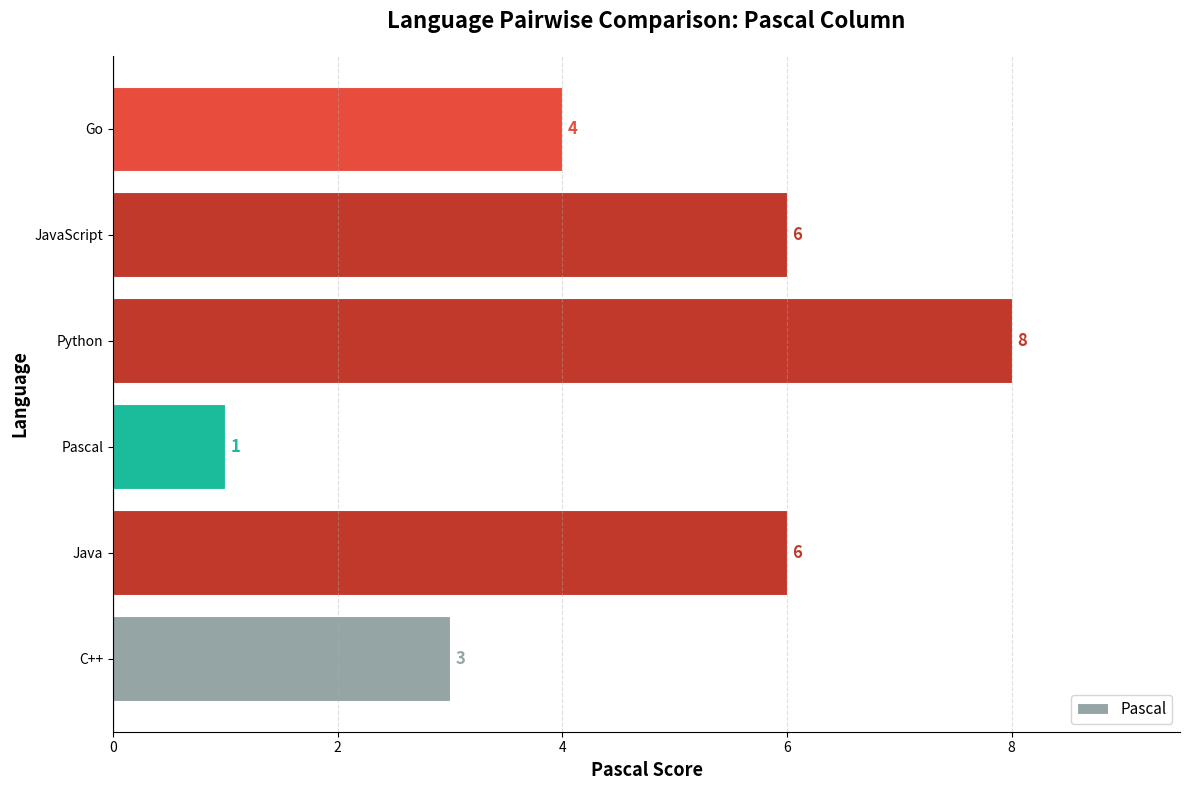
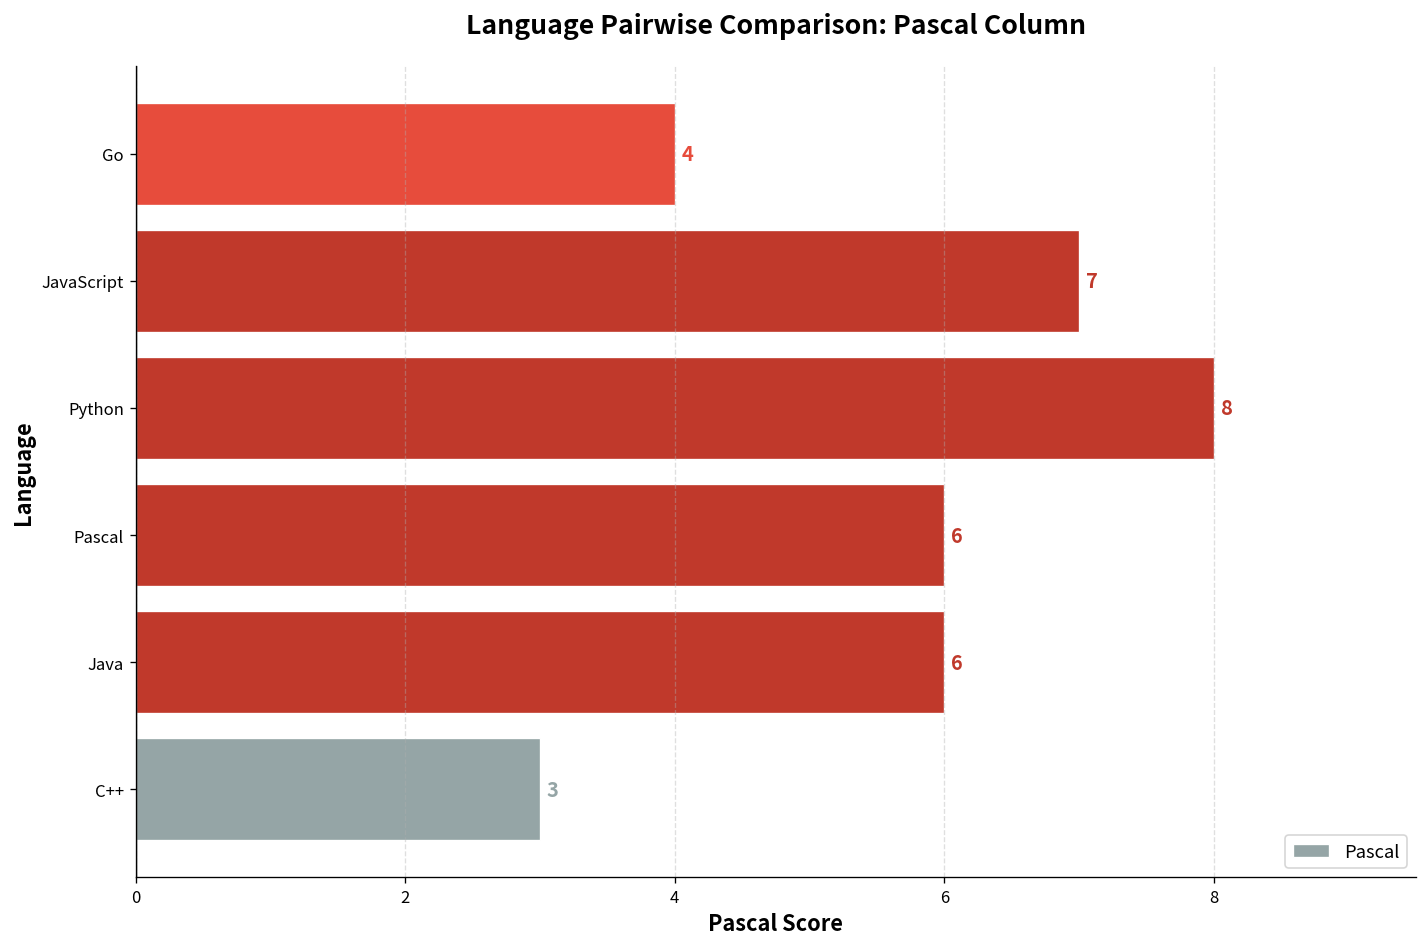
JavaScript: 6 -> 7
Pascal: 1 -> 6
